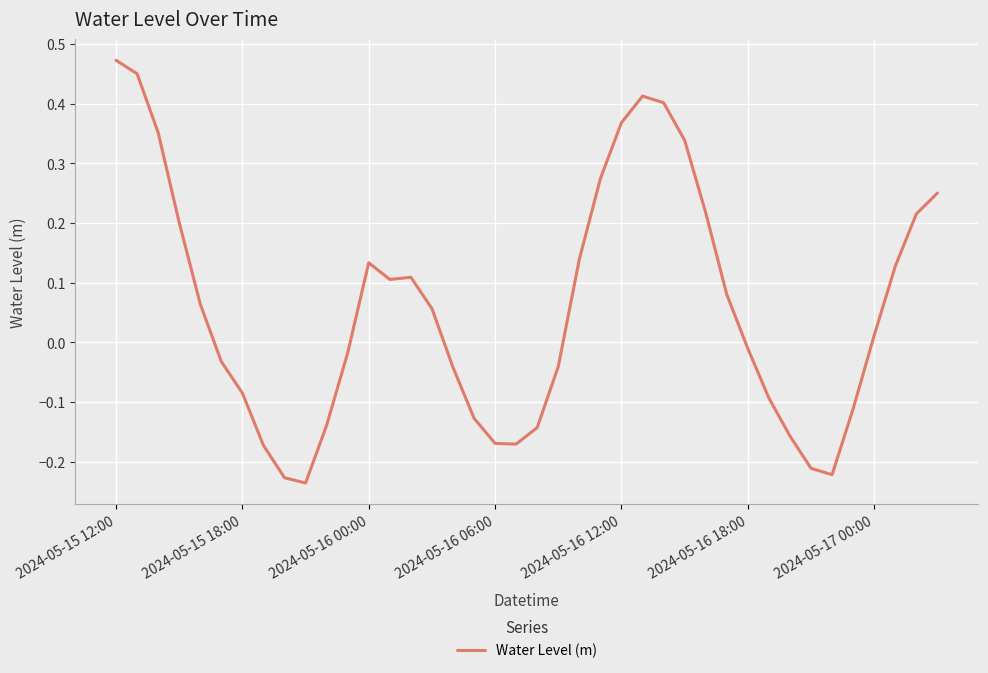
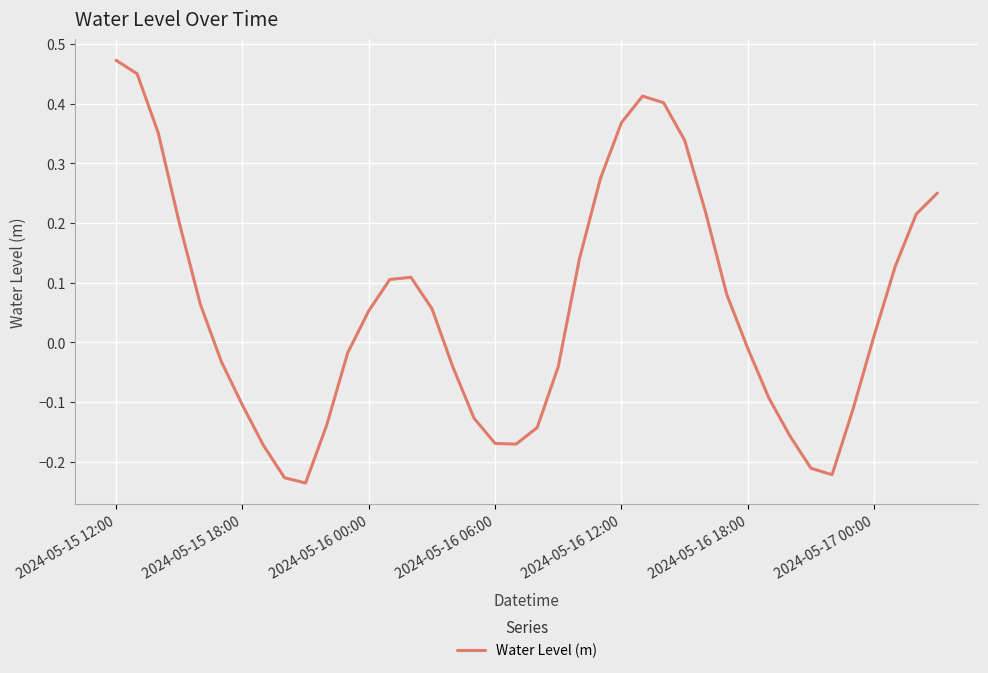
2024-05-15 18:00: -0.09 -> -0.11
2024-05-16 00:00: 0.13 -> 0.05
